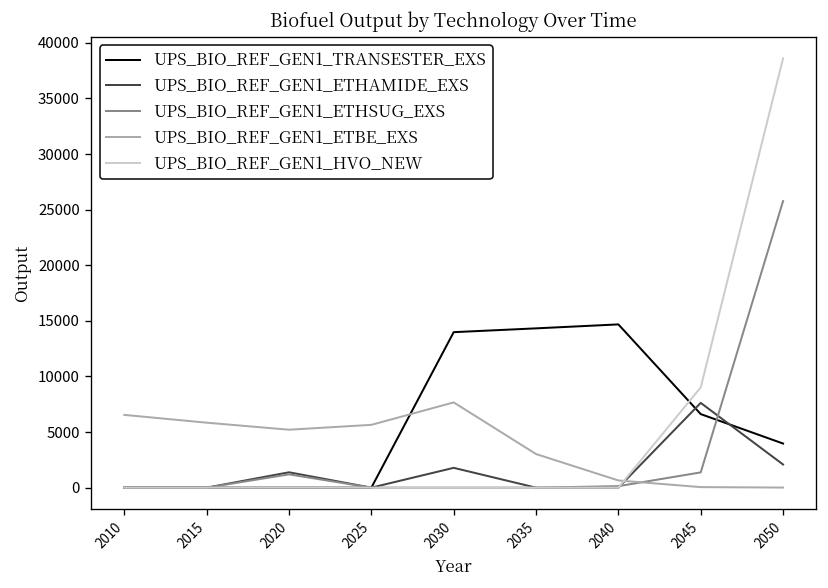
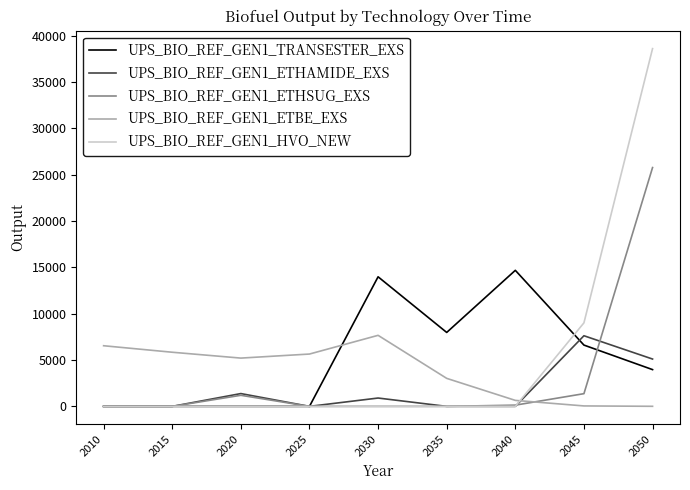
UPS_BIO_REF_GEN1_ETHAMIDE_EXS, 2030: 2000 -> 1000
UPS_BIO_REF_GEN1_TRANSESTER_EXS, 2035: 14000 -> 8000
UPS_BIO_REF_GEN1_ETHAMIDE_EXS, 2050: 2000 -> 5000
